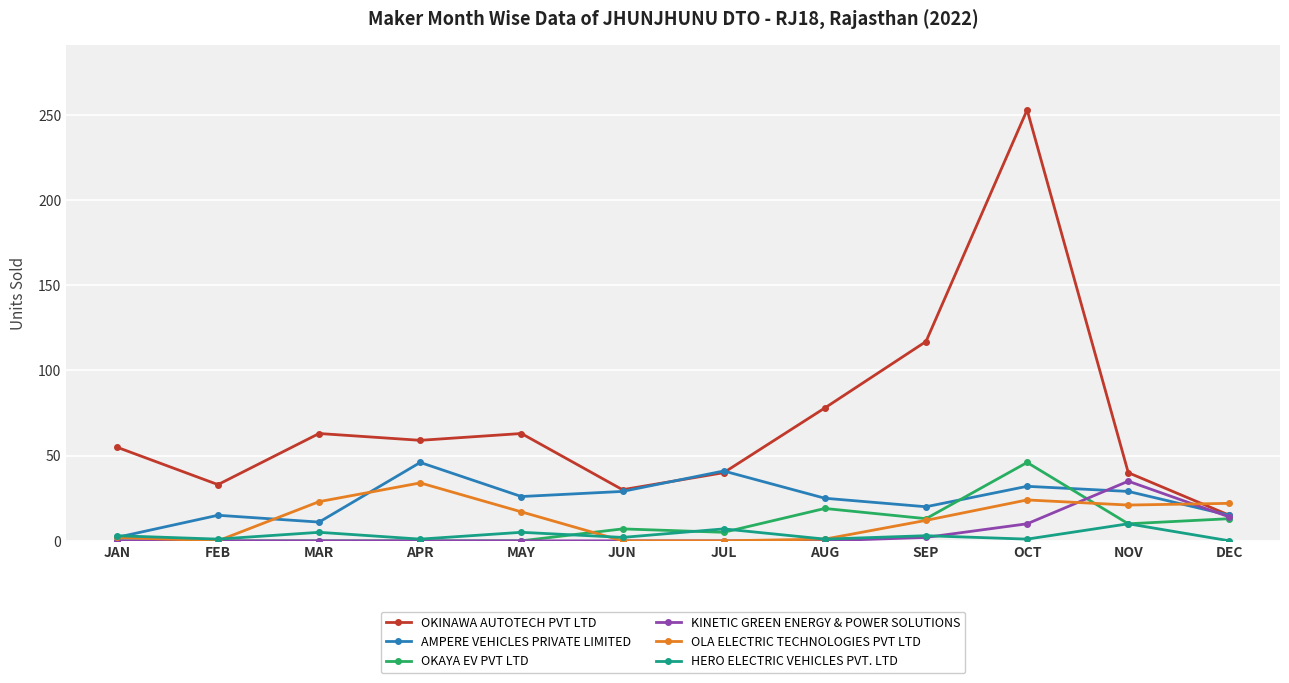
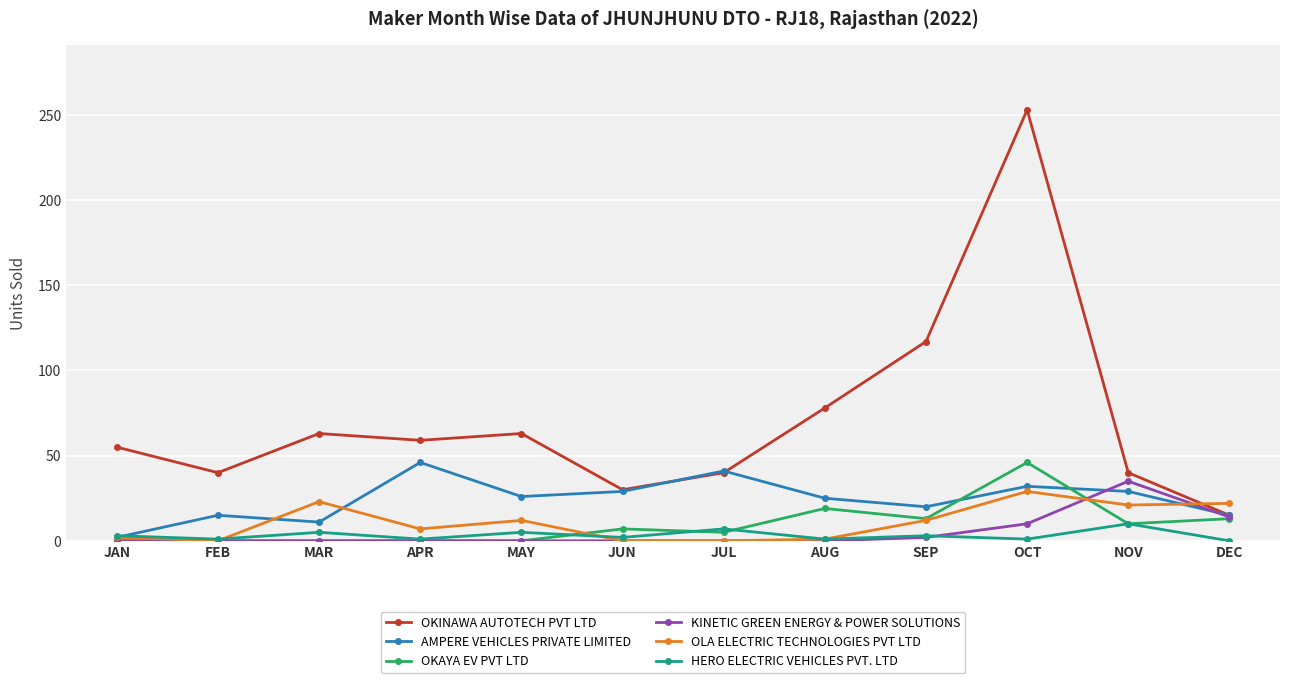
OKINAWA AUTOTECH PVT LTD, FEB: 33 -> 40
OLA ELECTRIC TECHNOLOGIES PVT LTD, APR: 34 -> 7
OLA ELECTRIC TECHNOLOGIES PVT LTD, MAY: 17 -> 12
OLA ELECTRIC TECHNOLOGIES PVT LTD, OCT: 24 -> 29
